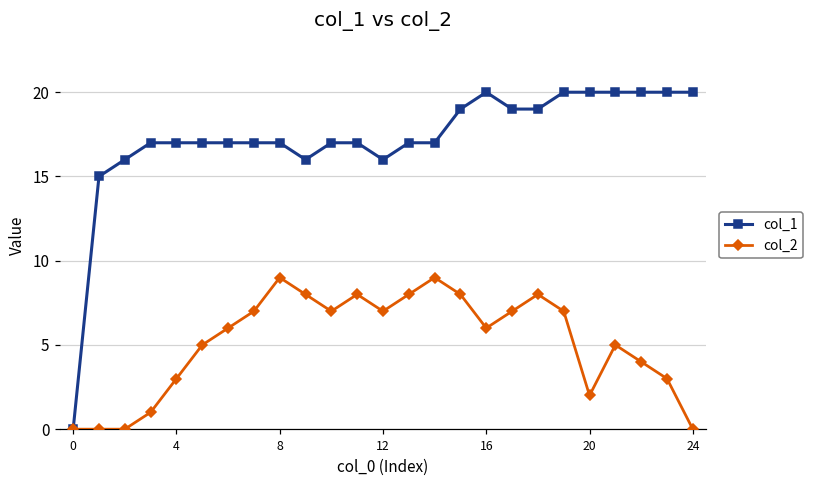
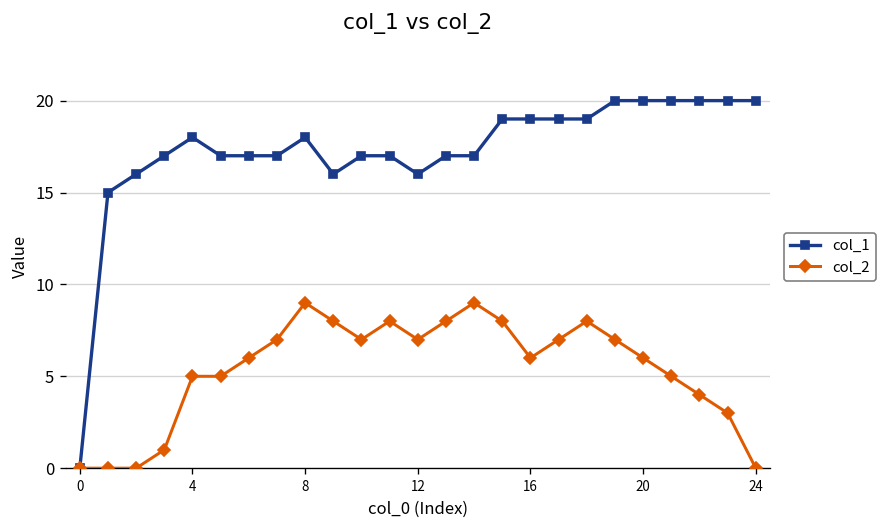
col_1, 4: 17 -> 18
col_2, 4: 3 -> 5
col_1, 8: 17 -> 18
col_1, 16: 20 -> 19
col_2, 20: 2 -> 6
